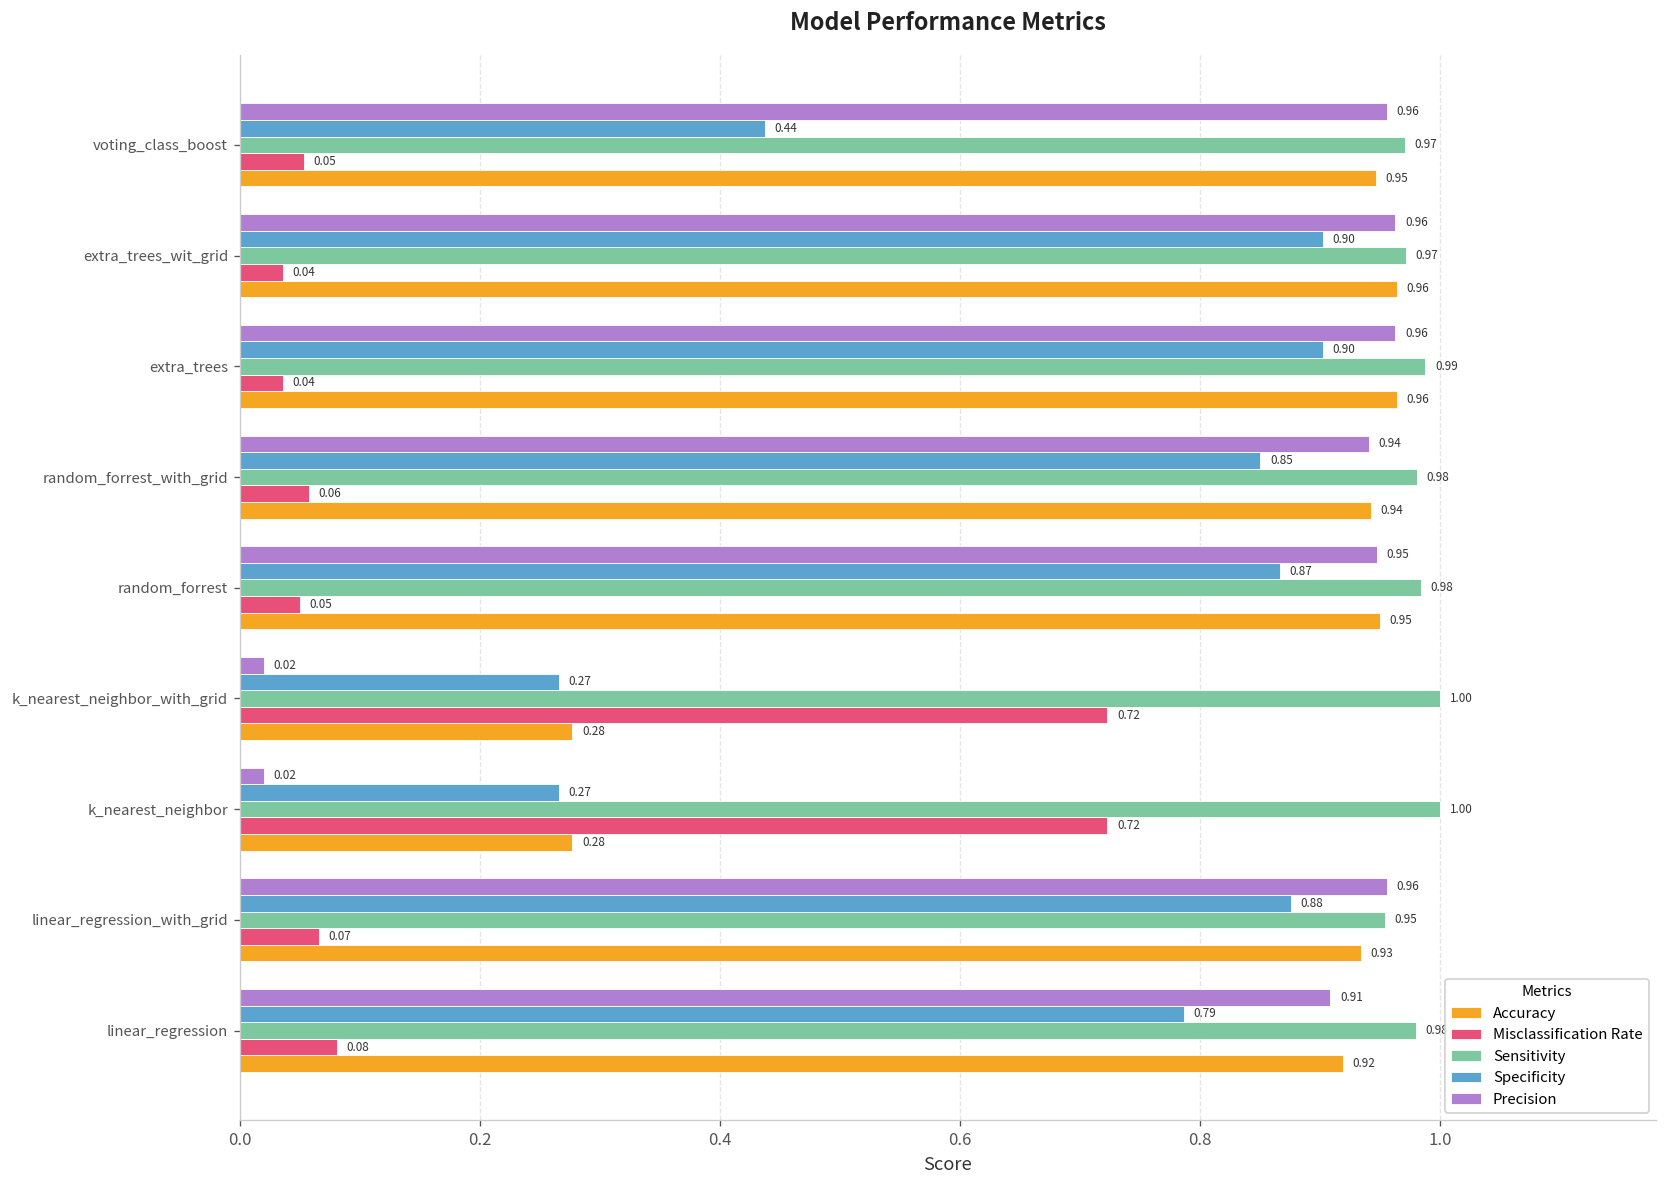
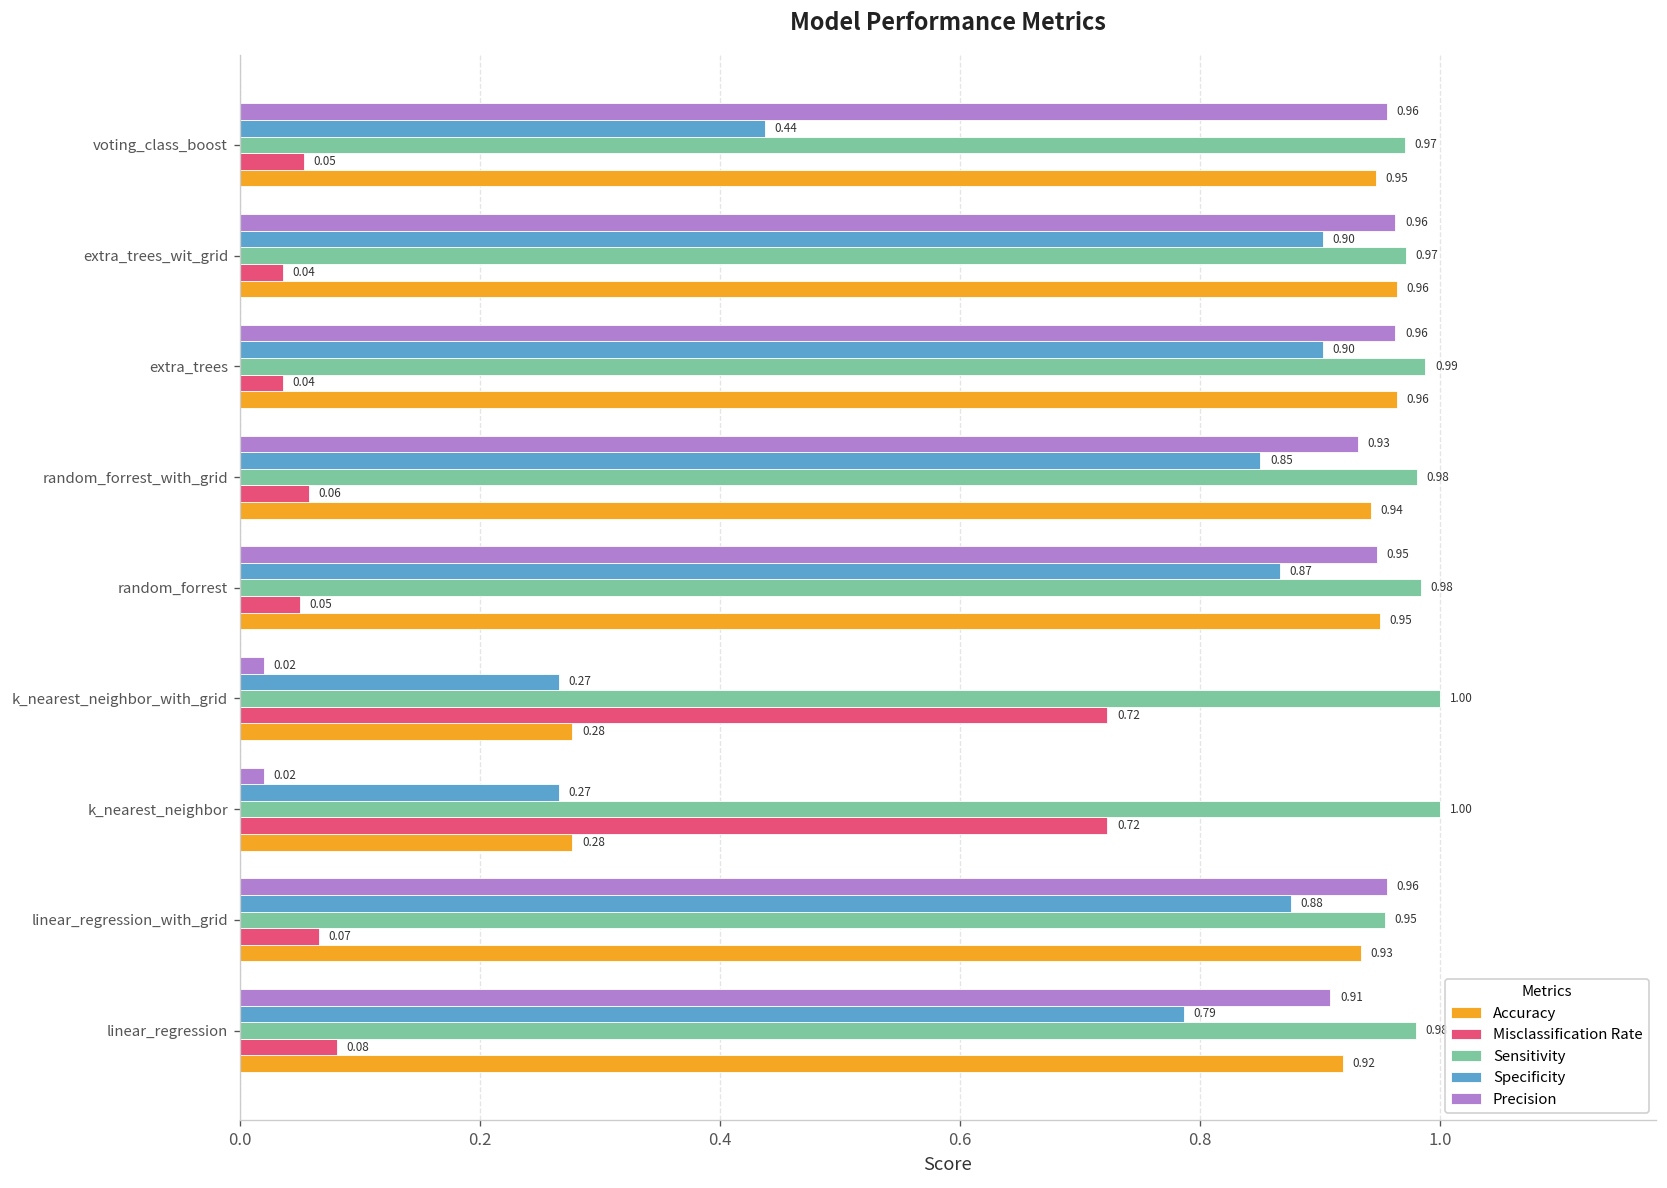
Precision, random_forrest_with_grid: 0.94 -> 0.93
